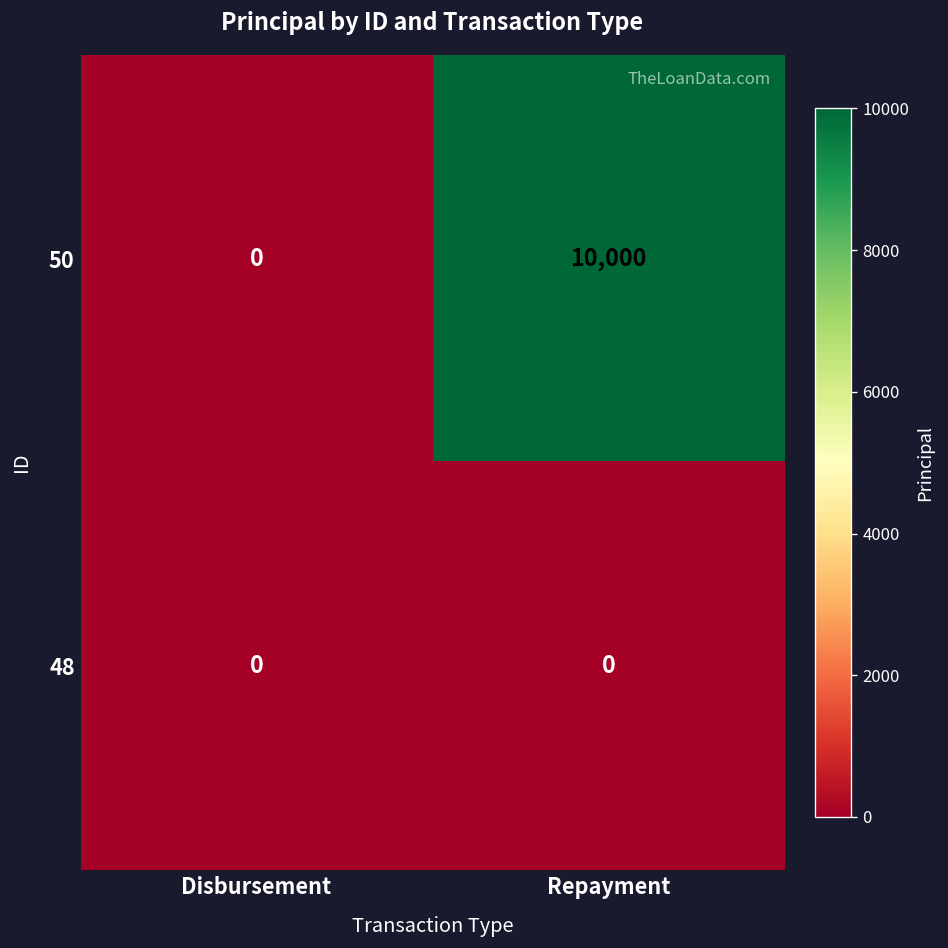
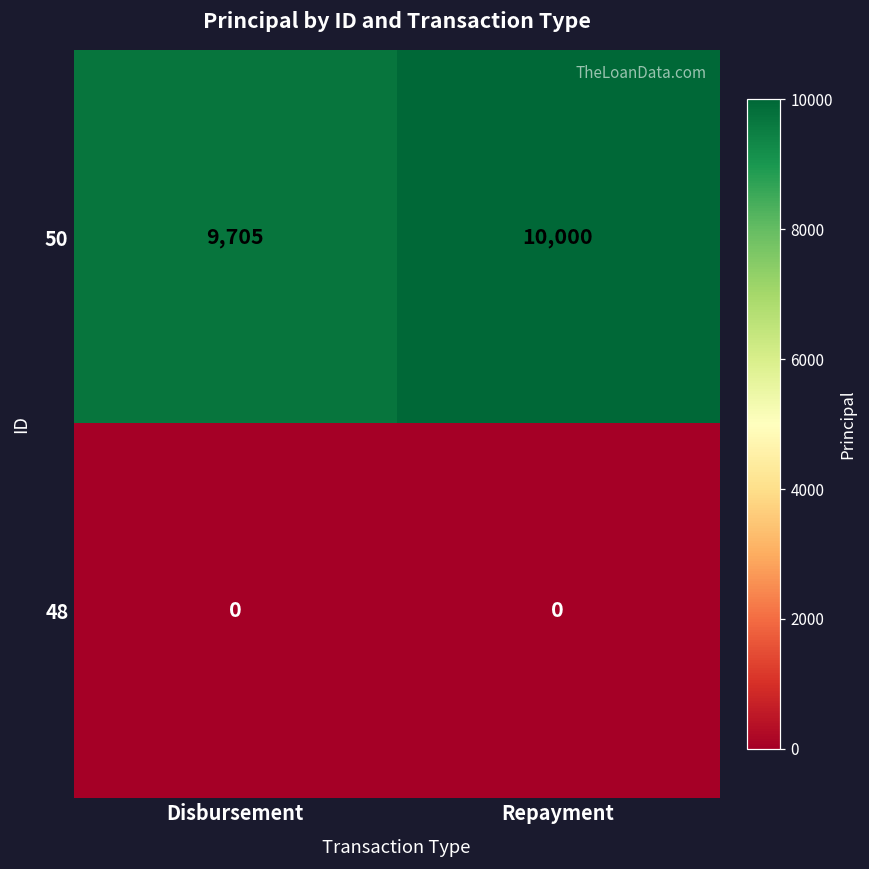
50, Disbursement: 0 -> 9,705
